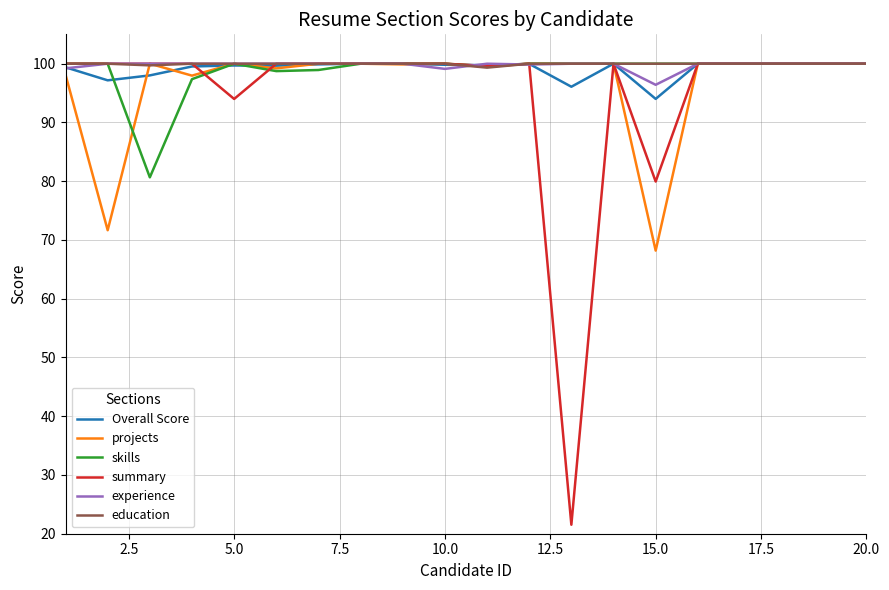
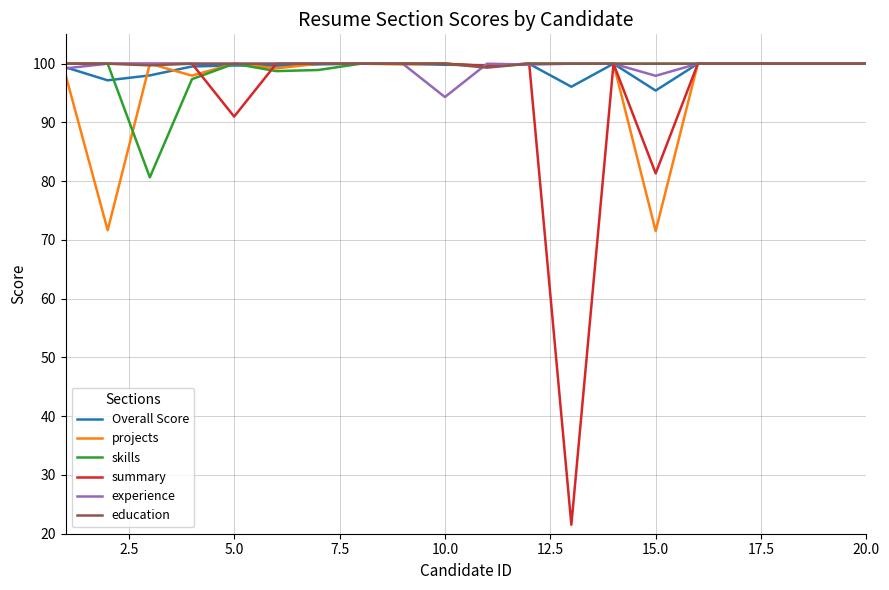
summary, 5.0: 94 -> 91
experience, 10.0: 99 -> 94
Overall Score, 15.0: 94 -> 95
projects, 15.0: 68 -> 72
summary, 15.0: 80 -> 81
experience, 15.0: 96 -> 98
